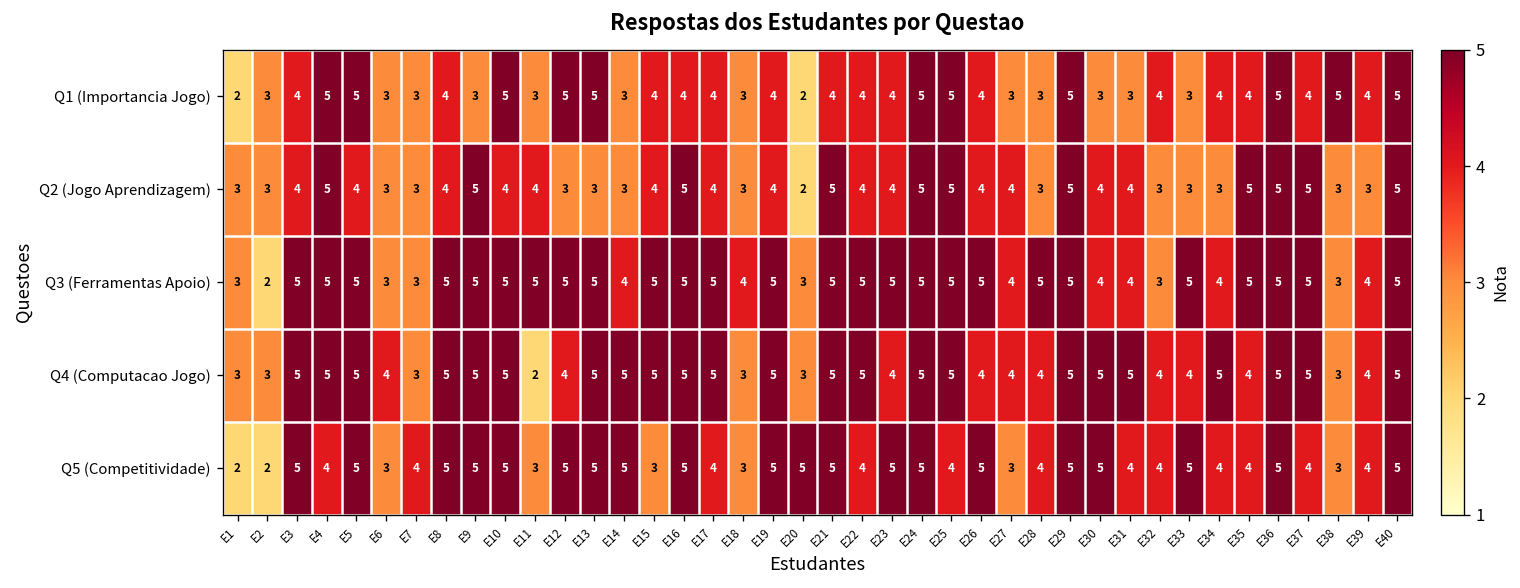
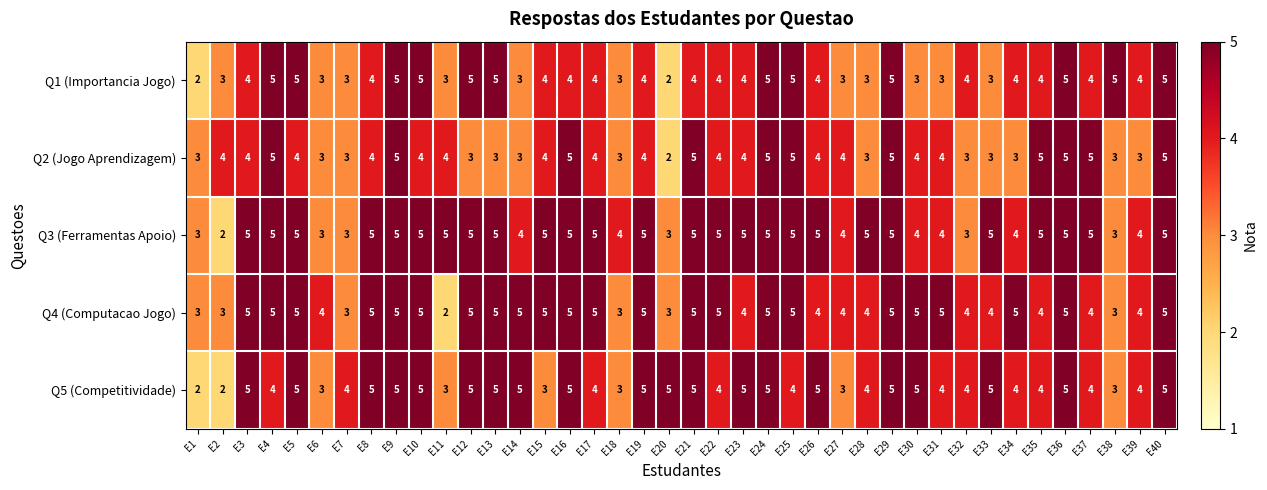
Q1 (Importancia Jogo), E9: 3 -> 5
Q2 (Jogo Aprendizagem), E2: 3 -> 4
Q4 (Computacao Jogo), E12: 4 -> 5
Q4 (Computacao Jogo), E37: 5 -> 4
